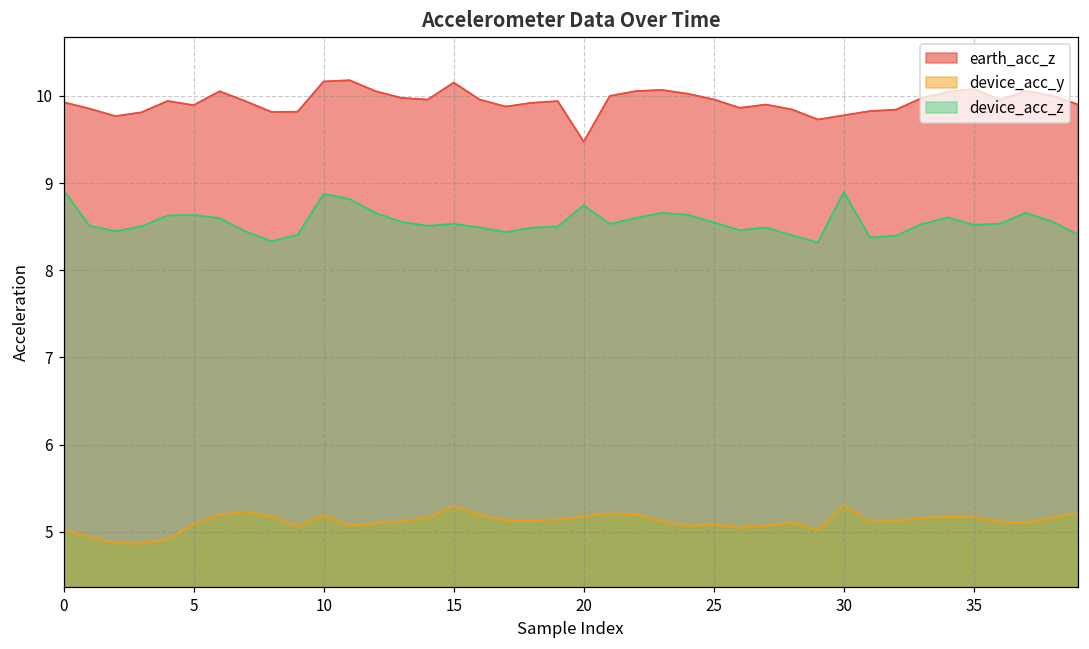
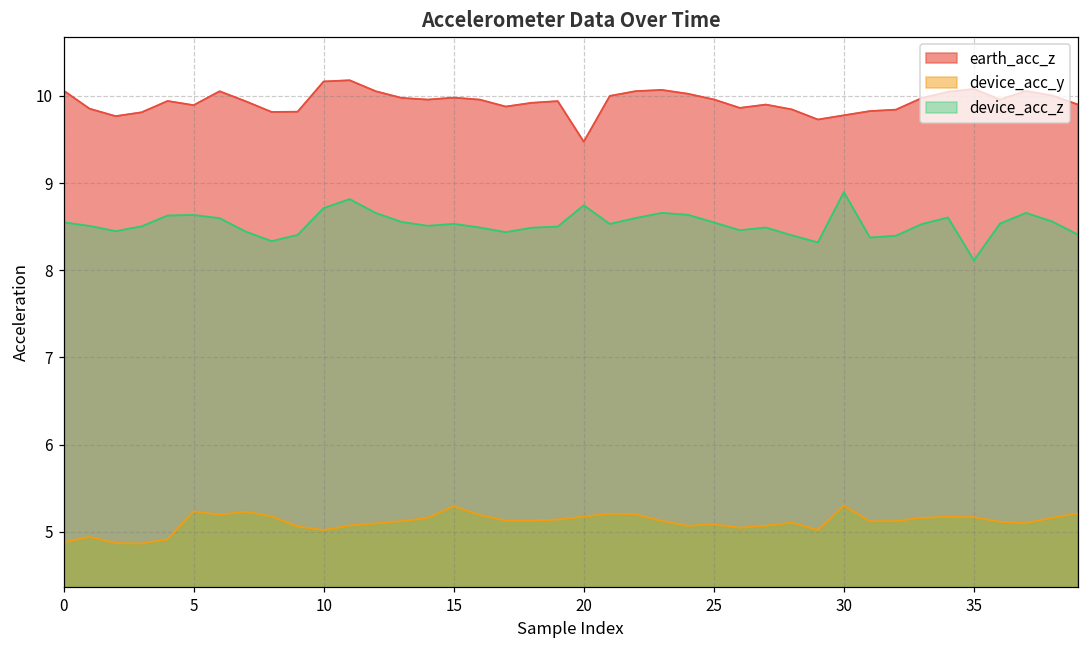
earth_acc_z, 0: 9.9 -> 10.1
device_acc_y, 0: 5.0 -> 4.9
device_acc_z, 0: 8.9 -> 8.5
device_acc_y, 5: 5.1 -> 5.2
device_acc_y, 10: 5.2 -> 5.0
device_acc_z, 10: 8.9 -> 8.7
earth_acc_z, 15: 10.2 -> 10.0
device_acc_z, 35: 8.5 -> 8.1
